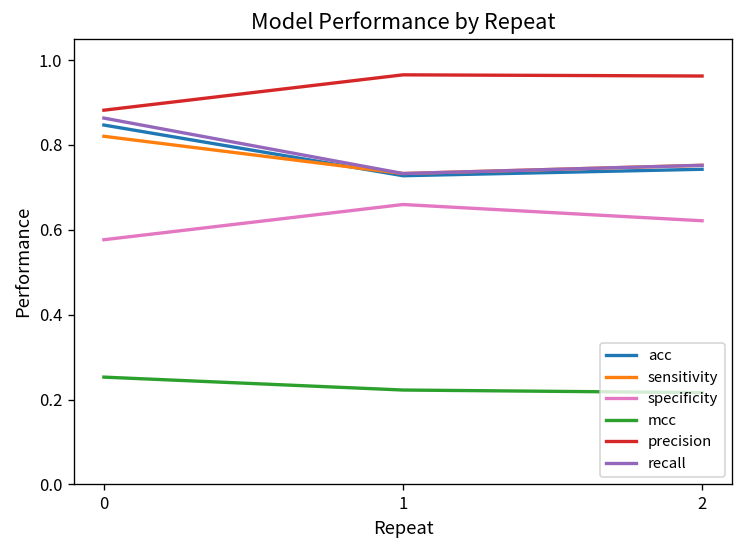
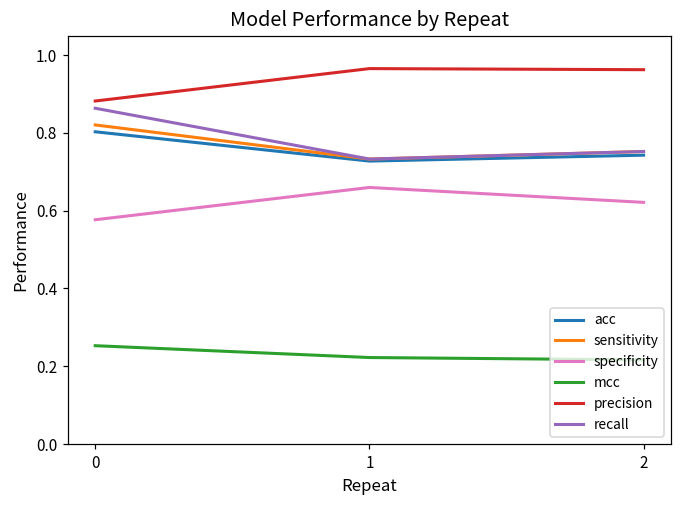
acc, 0: 0.85 -> 0.80
